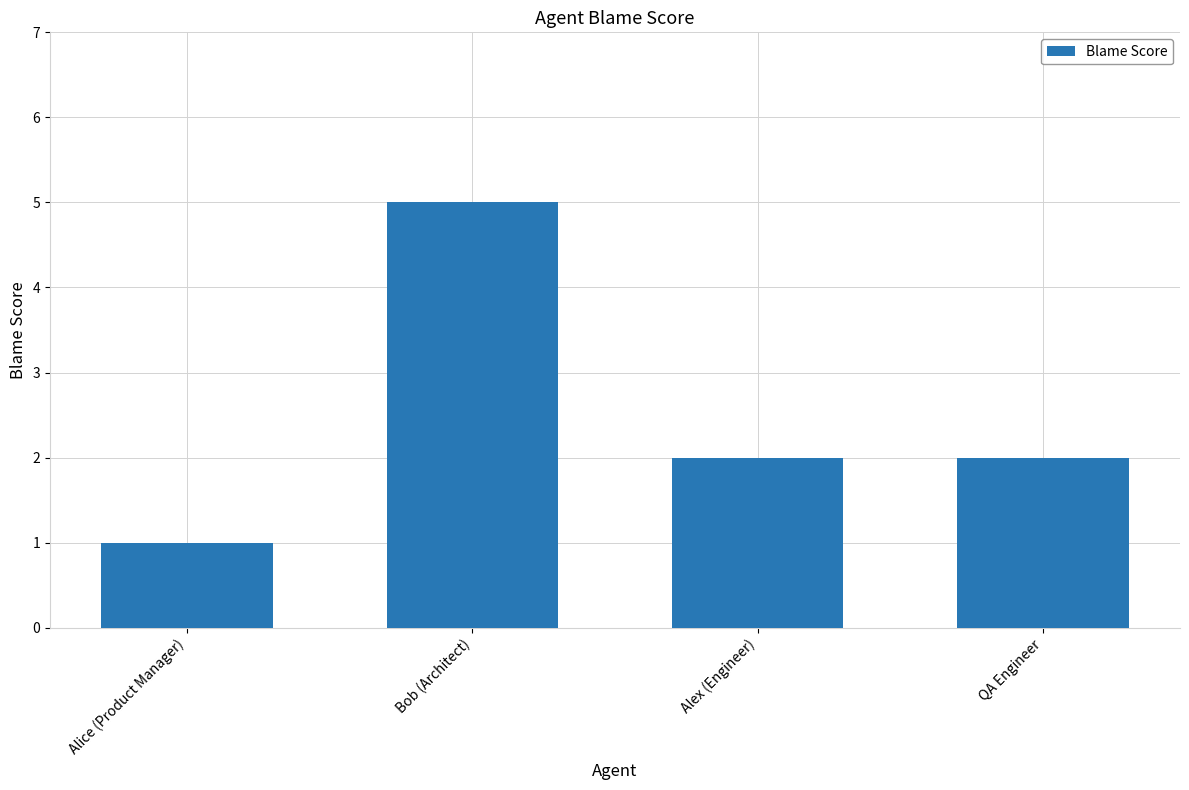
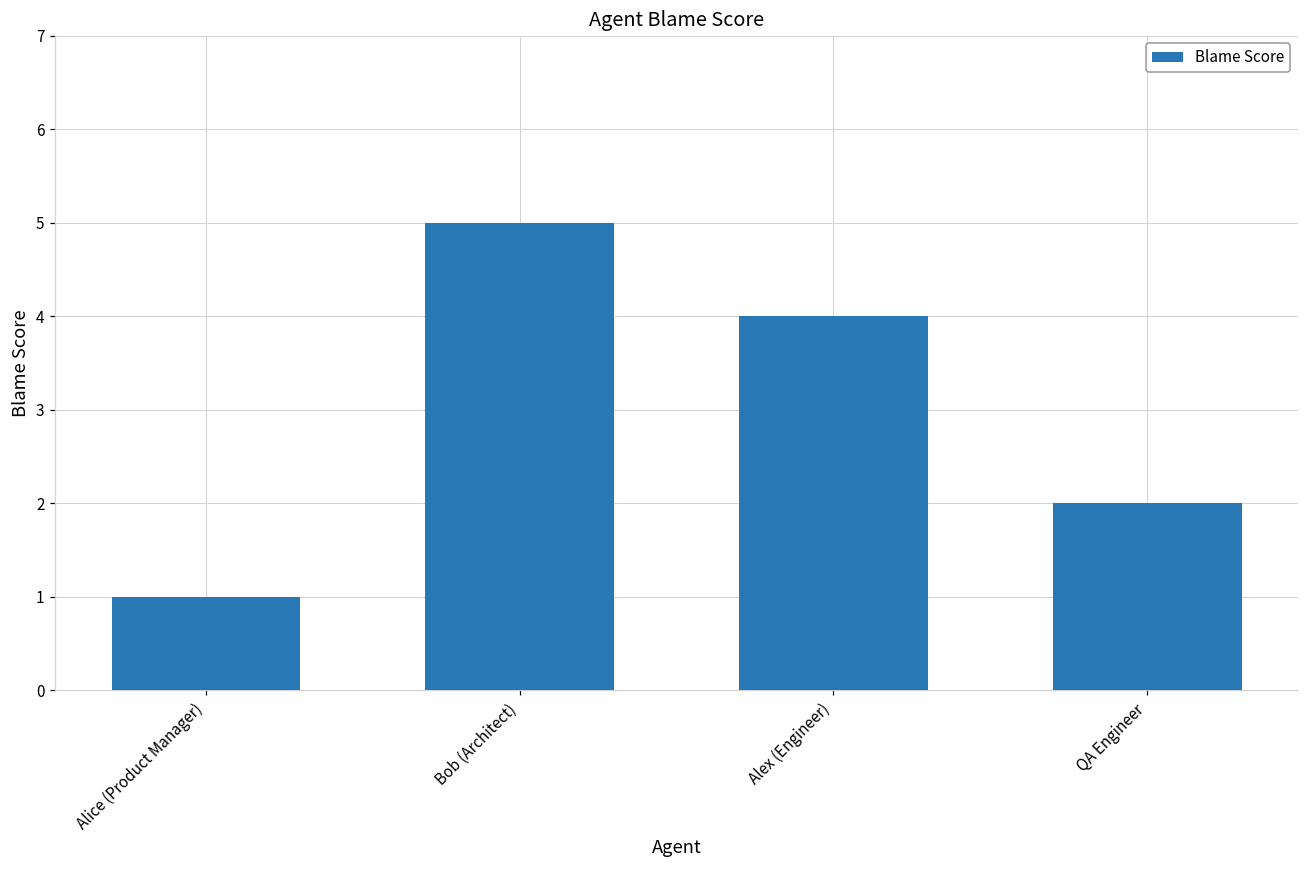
Alex (Engineer): 2 -> 4
